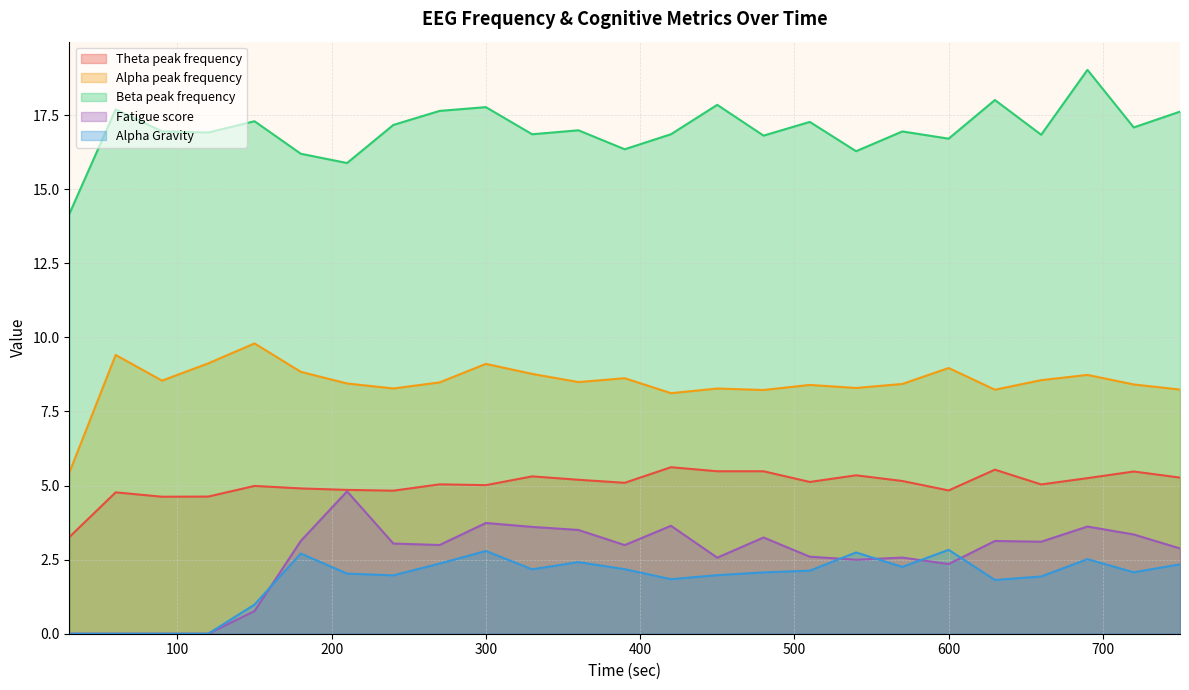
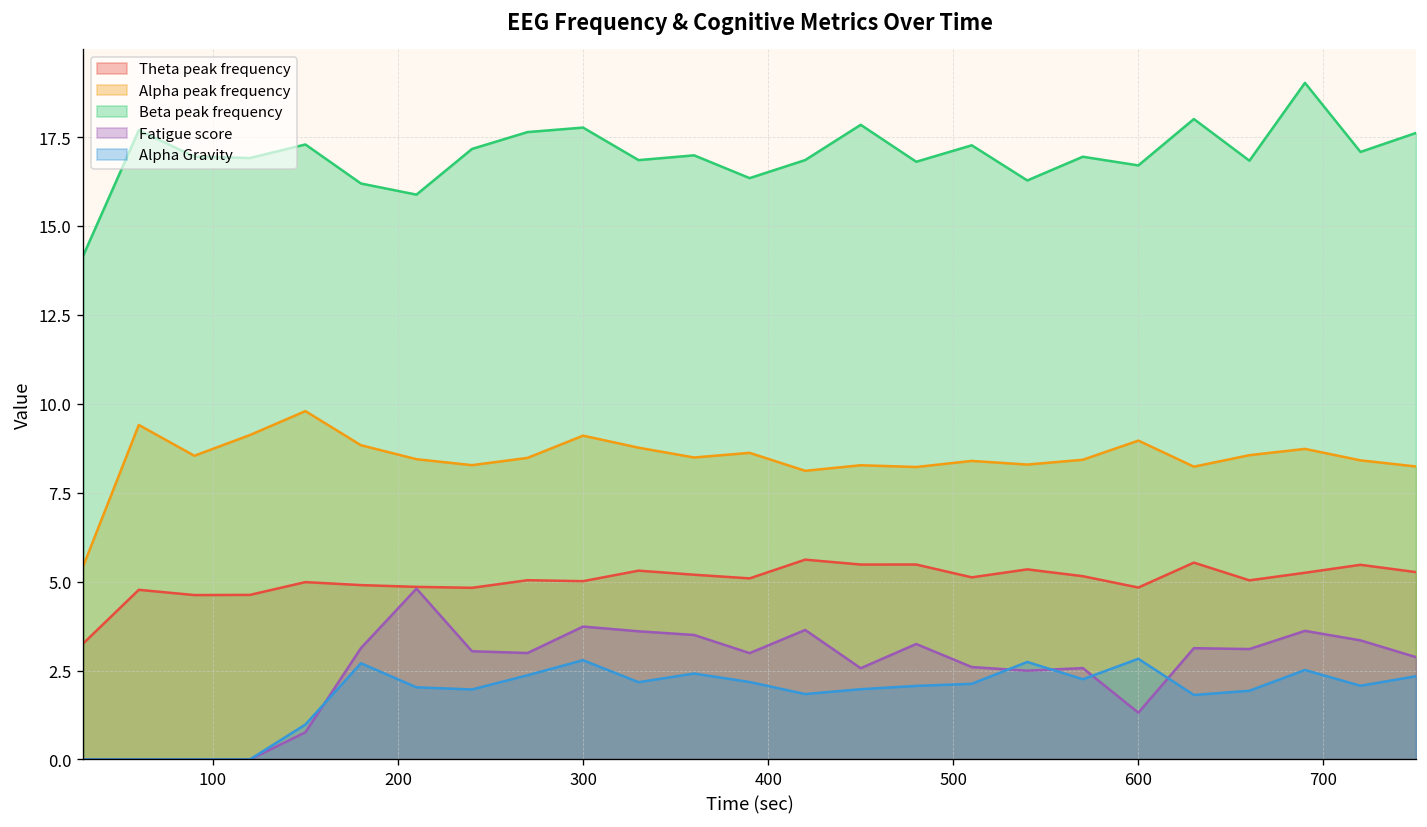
Fatigue score, 600: 2.4 -> 1.3
